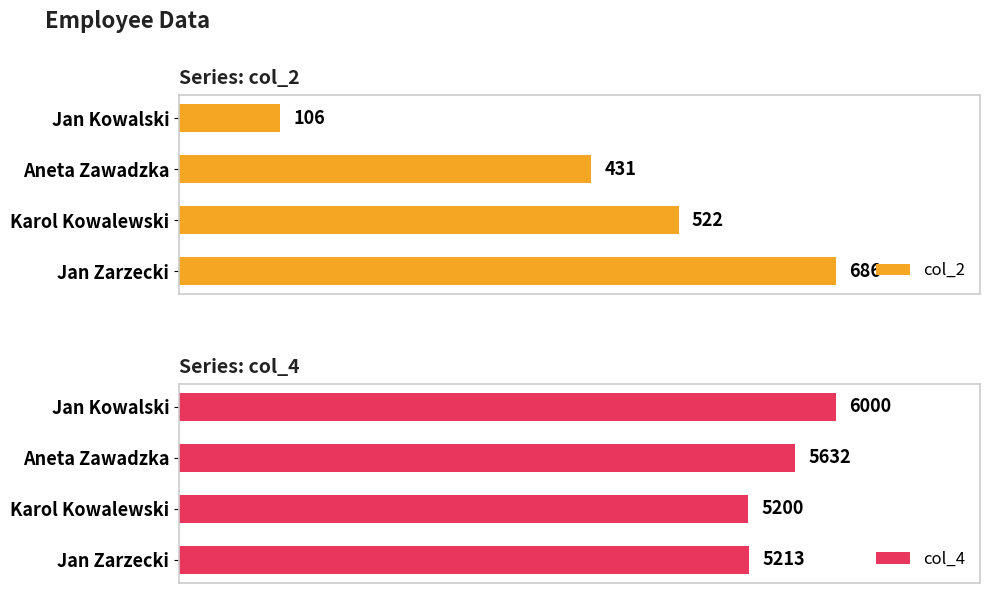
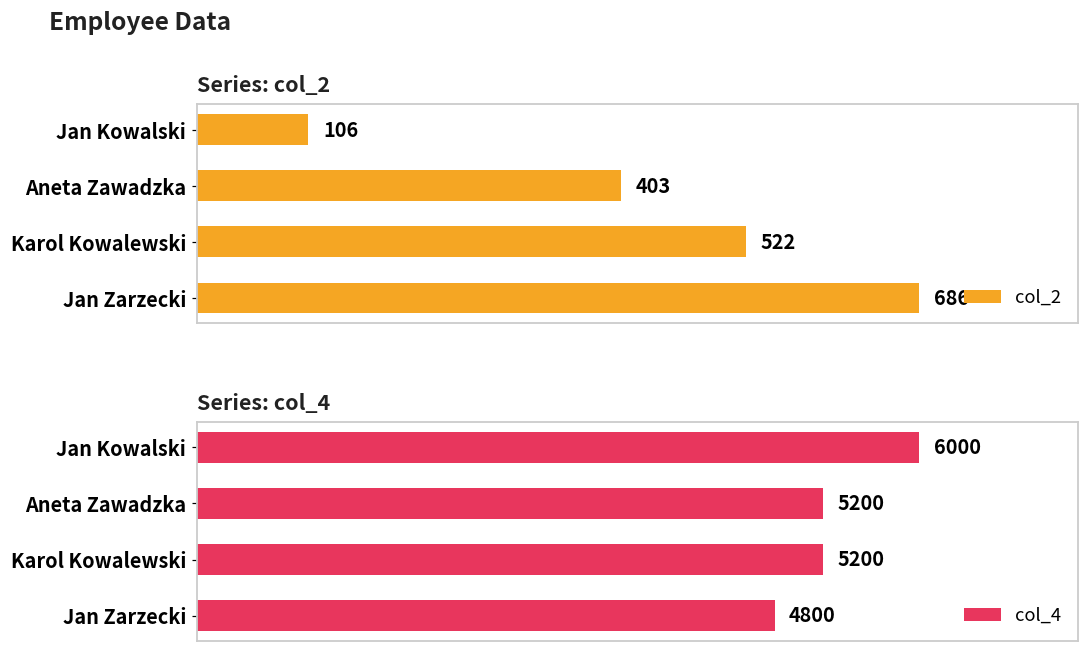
Series: col_2, Aneta Zawadzka: 431 -> 403
Series: col_4, Aneta Zawadzka: 5632 -> 5200
Series: col_4, Jan Zarzecki: 5213 -> 4800
